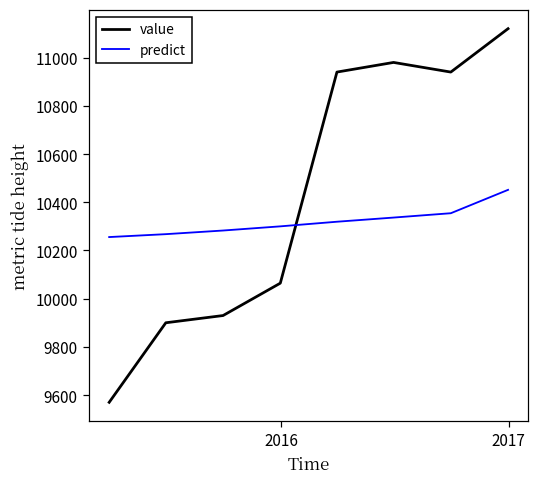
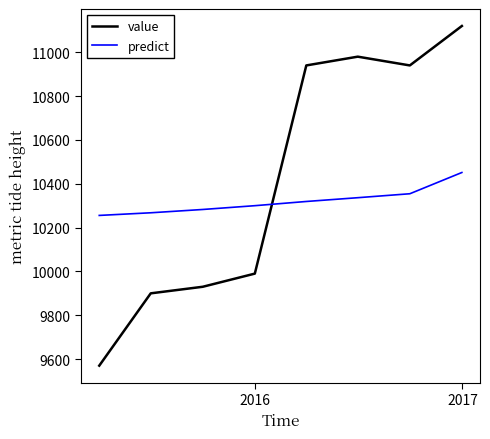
value, 2016: 10060 -> 9990
